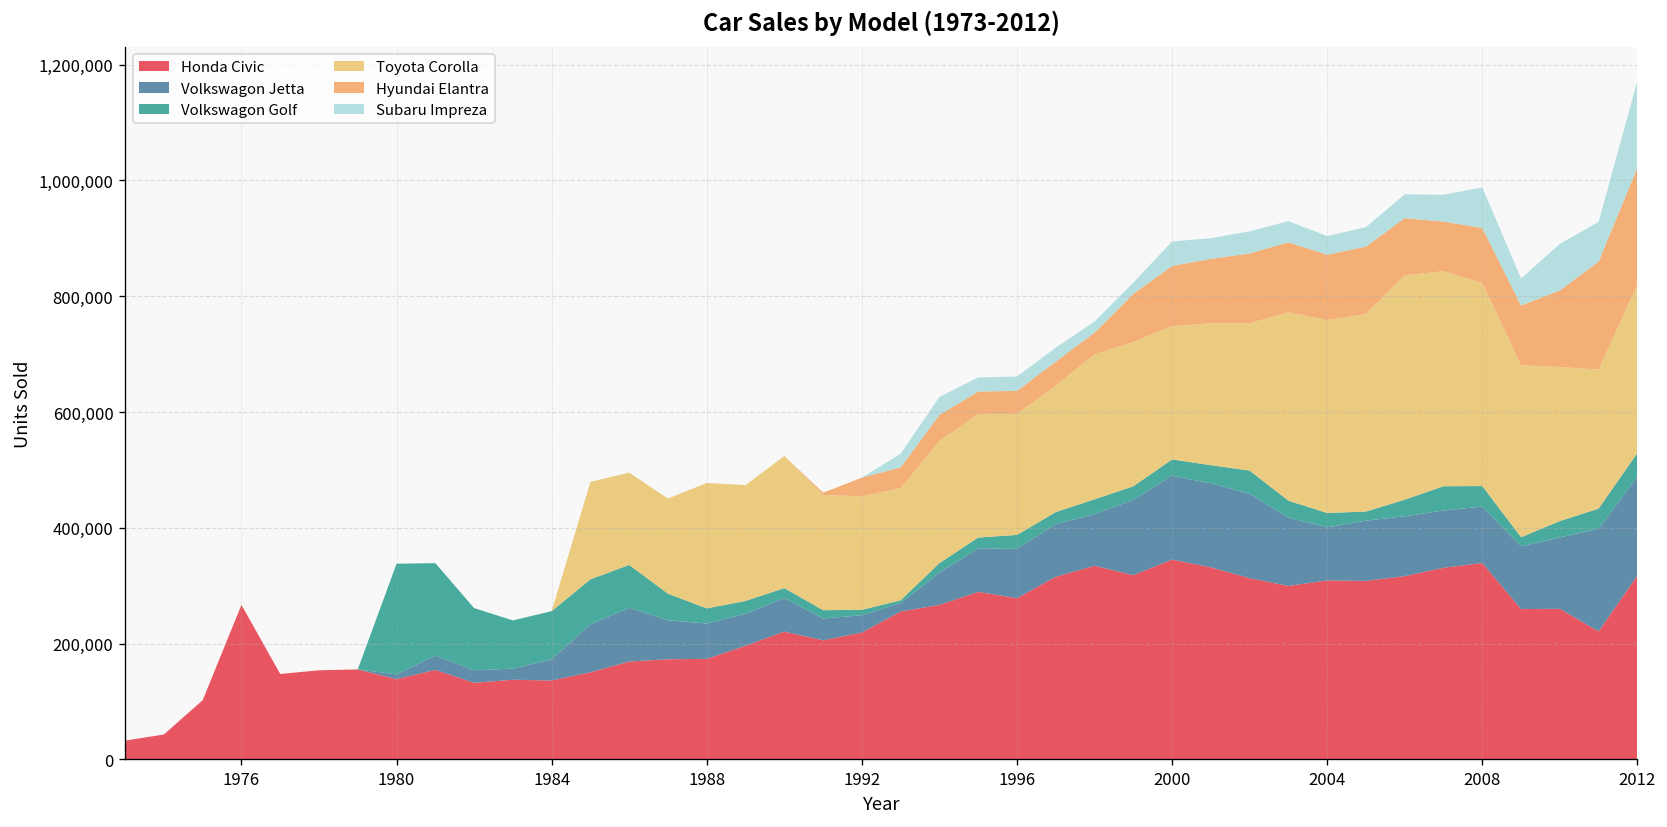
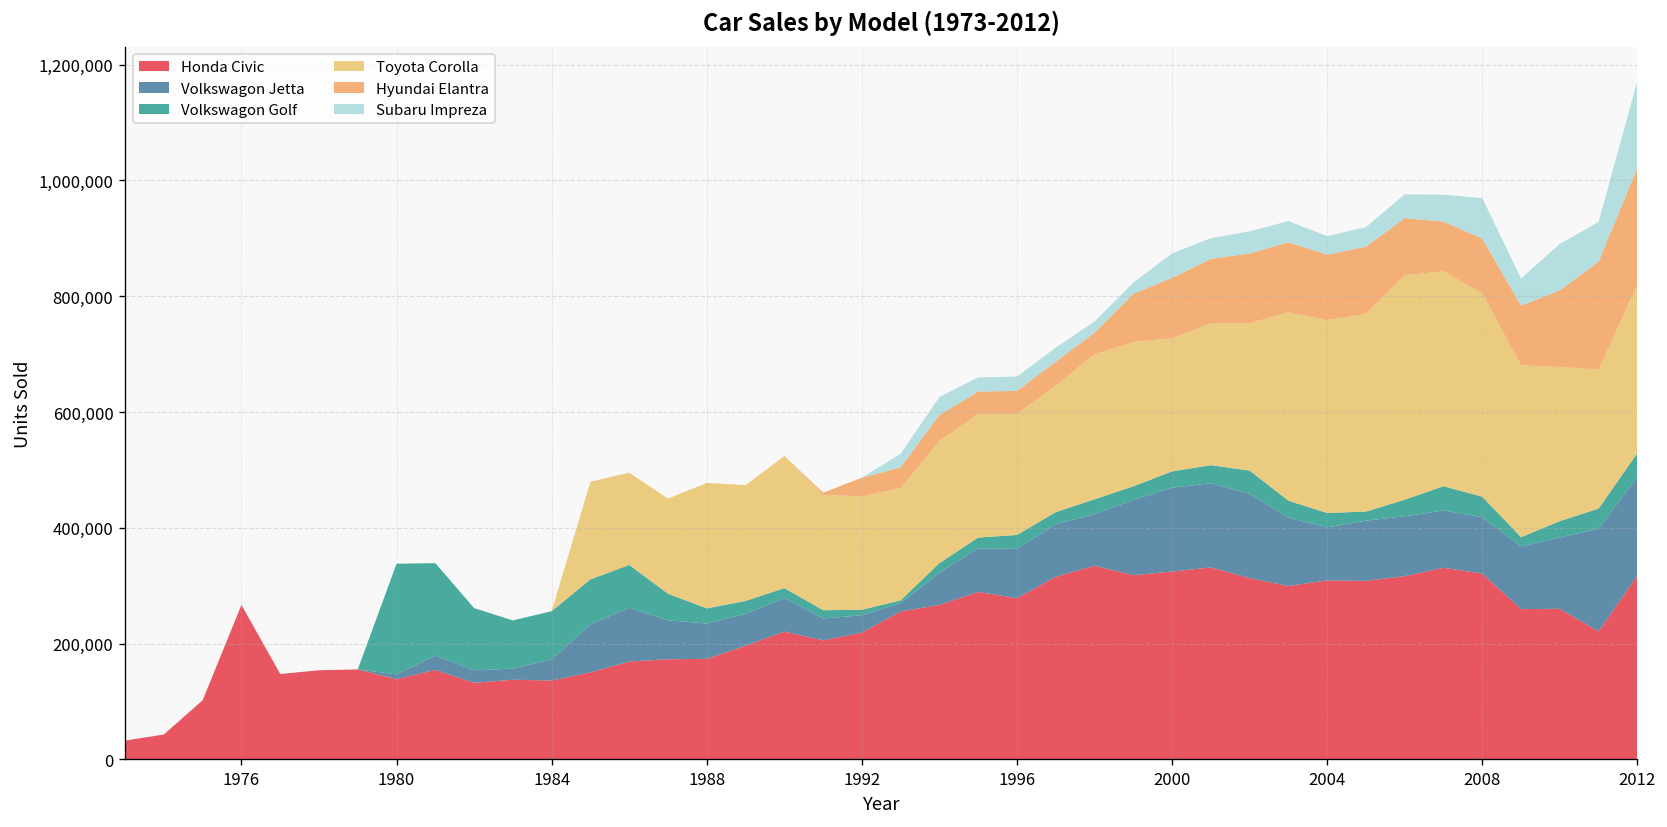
Honda Civic, 2000: 350,000 -> 320,000
Honda Civic, 2008: 340,000 -> 320,000
